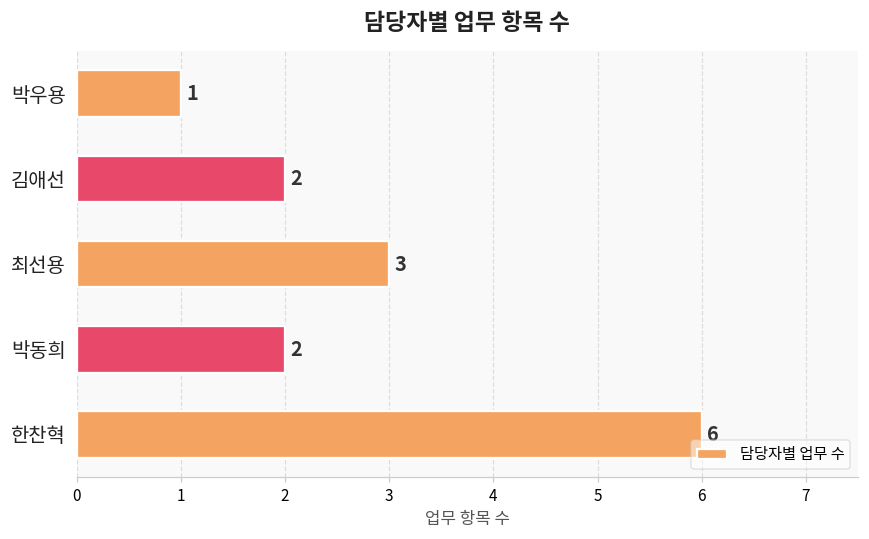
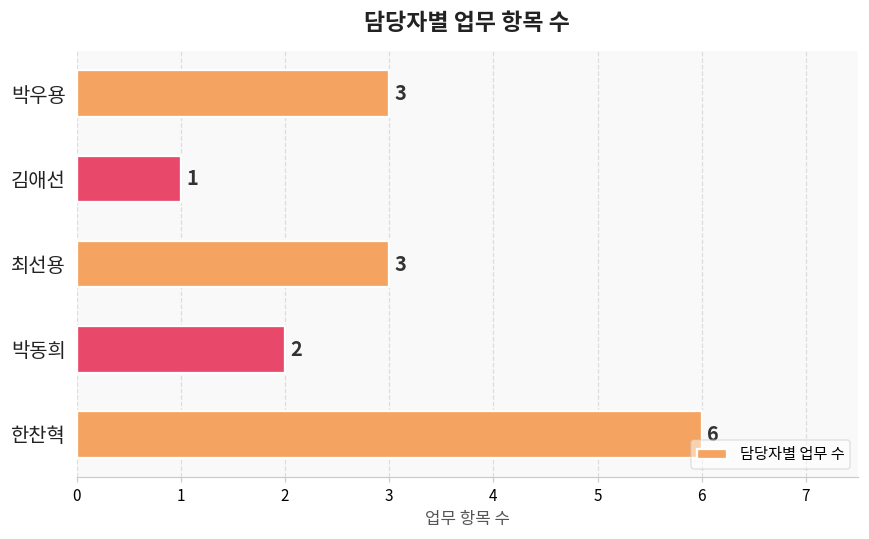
박우용: 1 -> 3
김애선: 2 -> 1
